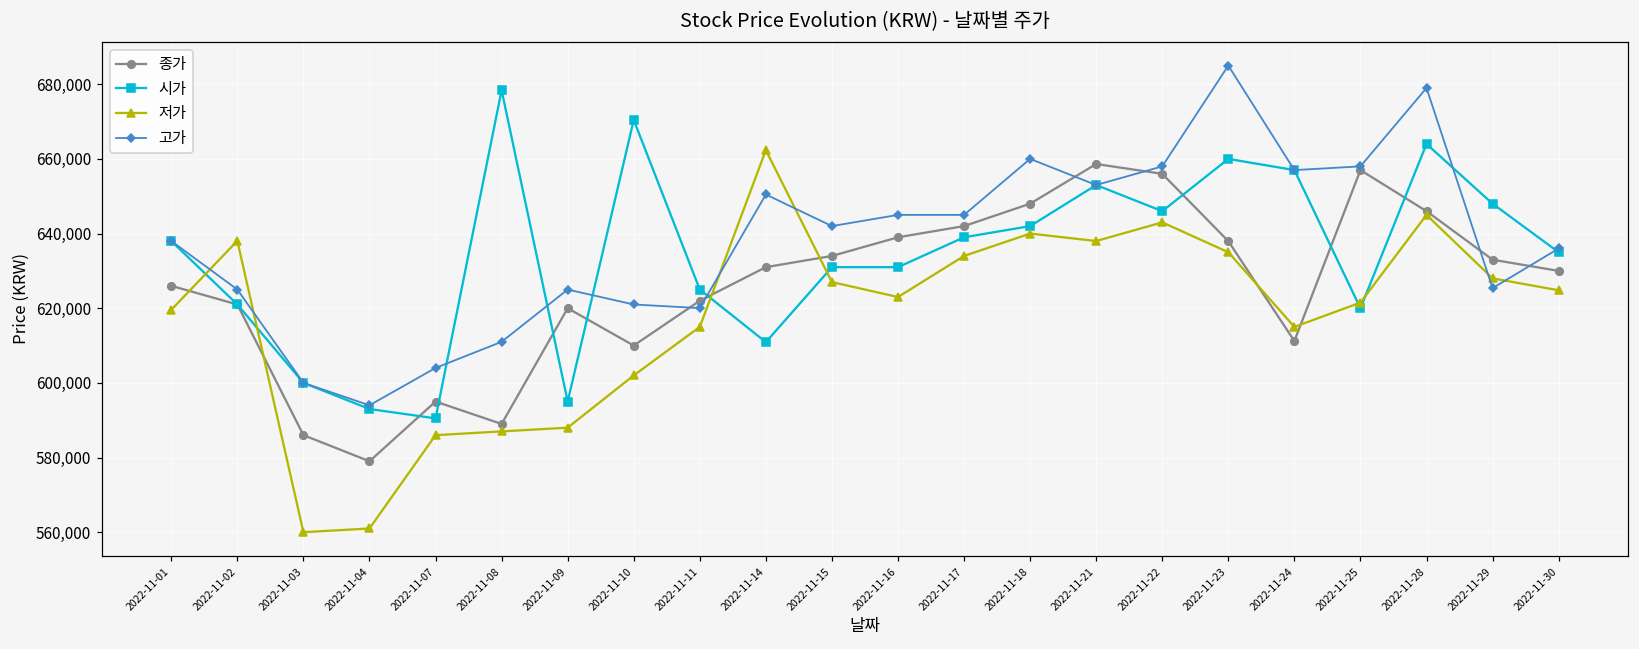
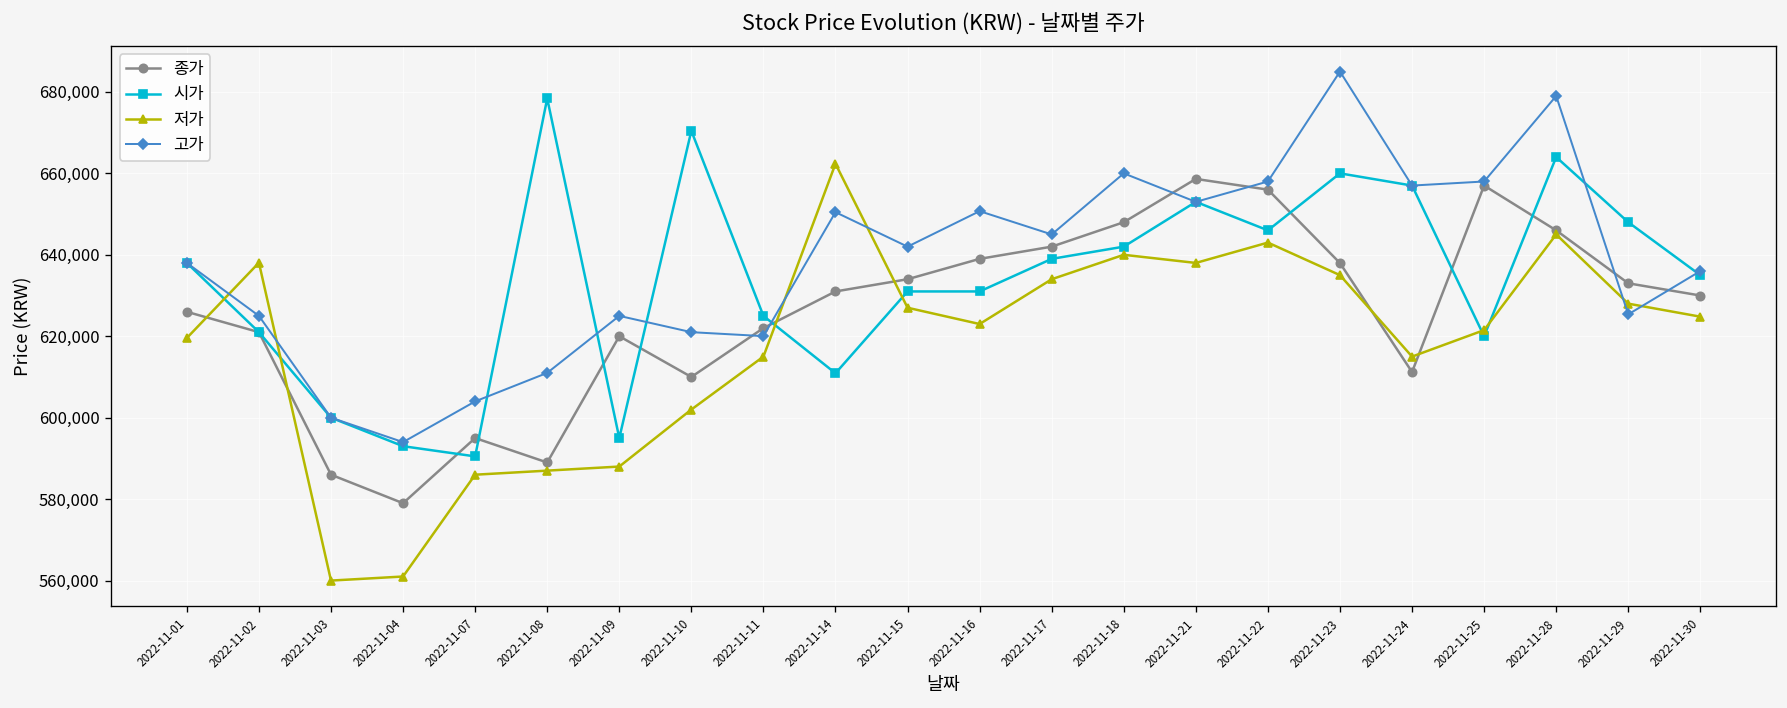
고가, 2022-11-16: 645,000 -> 651,000
